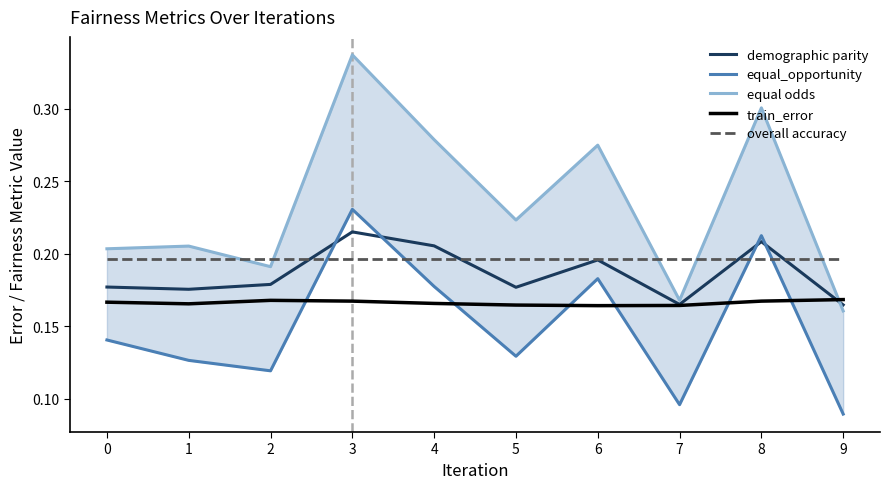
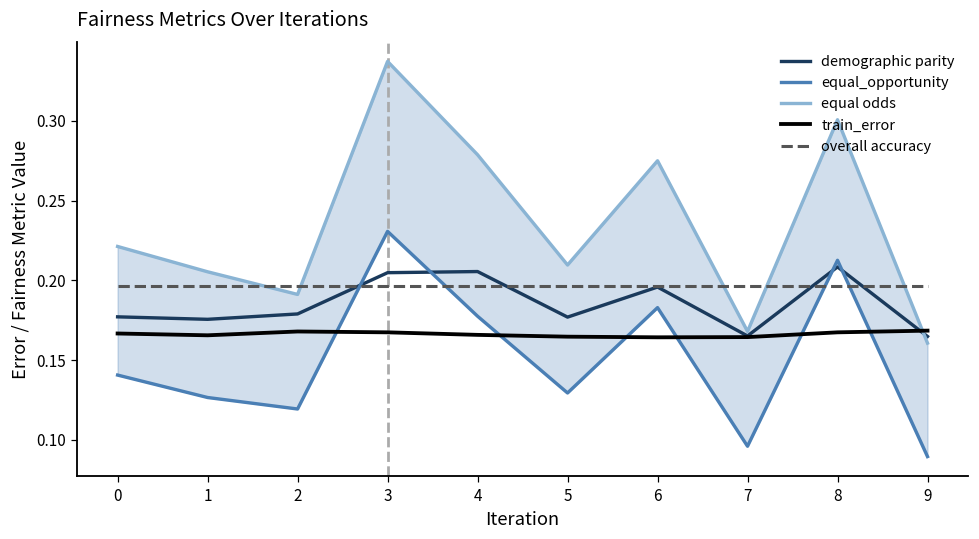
equal odds, 0: 0.204 -> 0.221
demographic parity, 3: 0.215 -> 0.205
equal odds, 5: 0.223 -> 0.210
